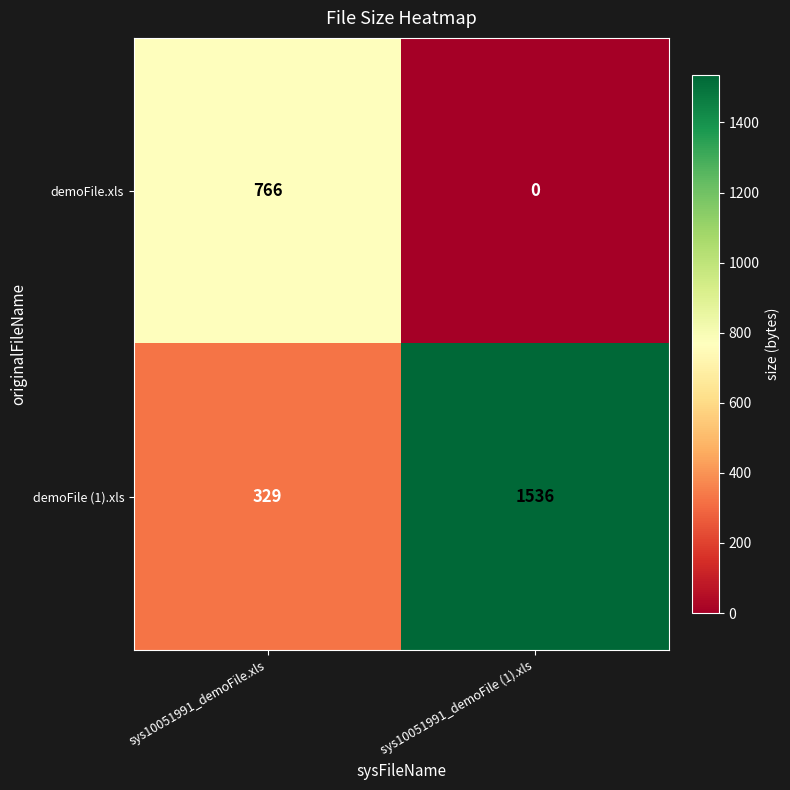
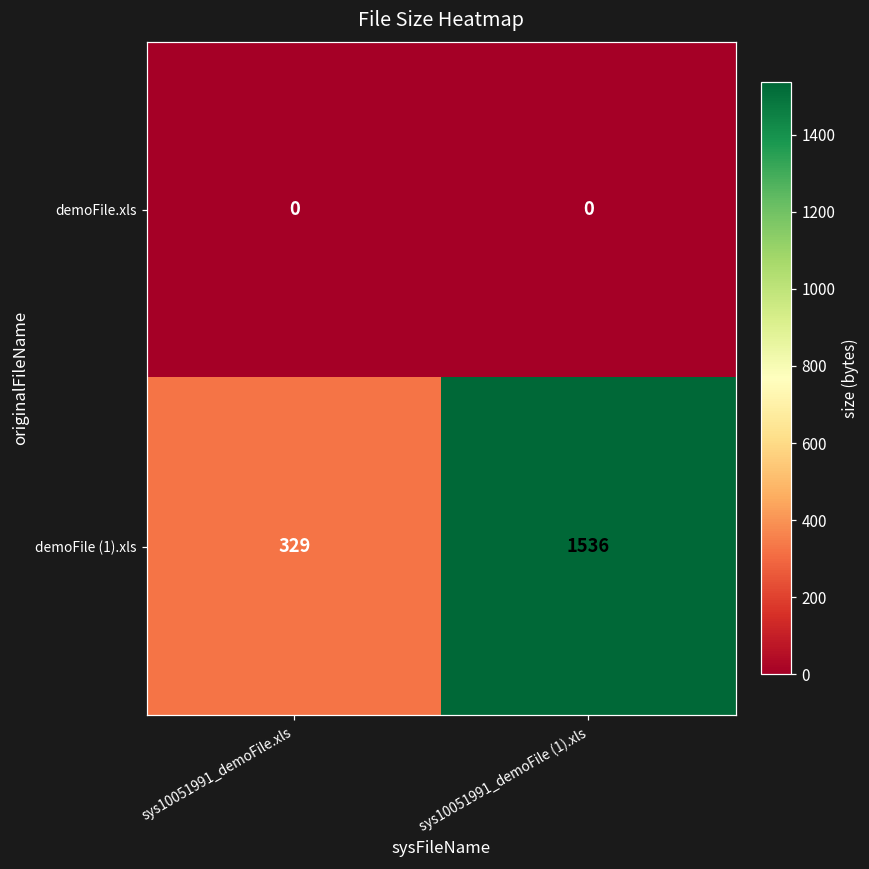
demoFile.xls, sys10051991_demoFile.xls: 766 -> 0
